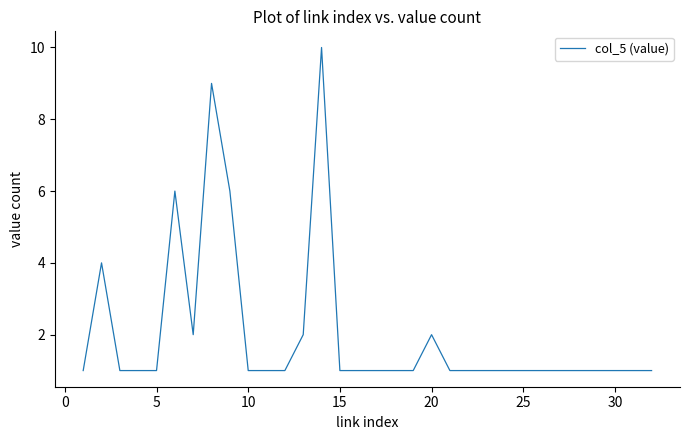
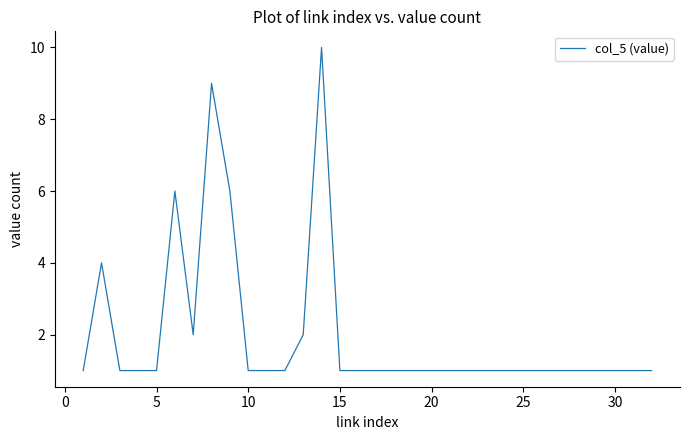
20: 2 -> 1
